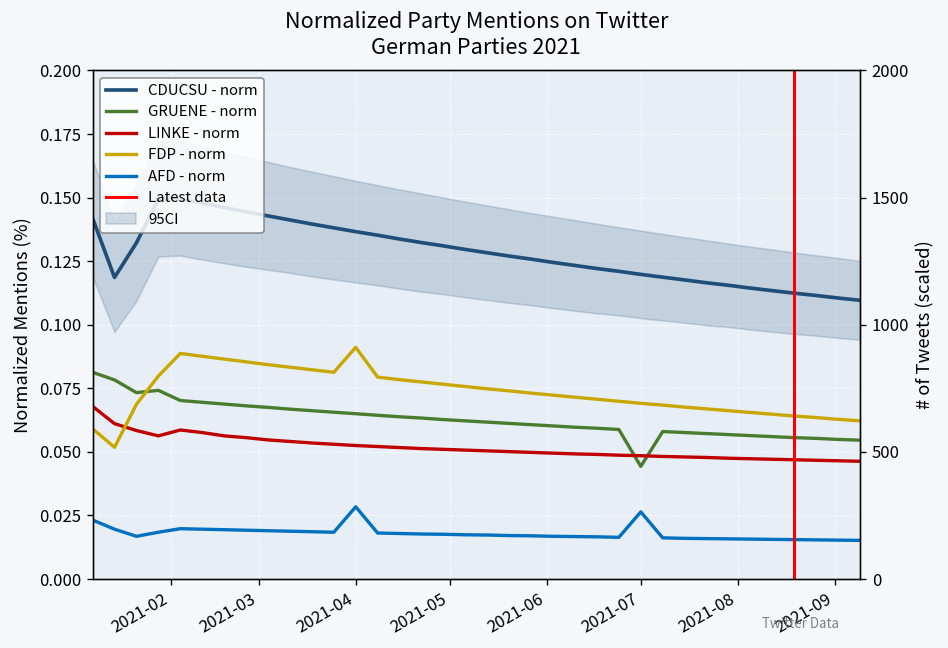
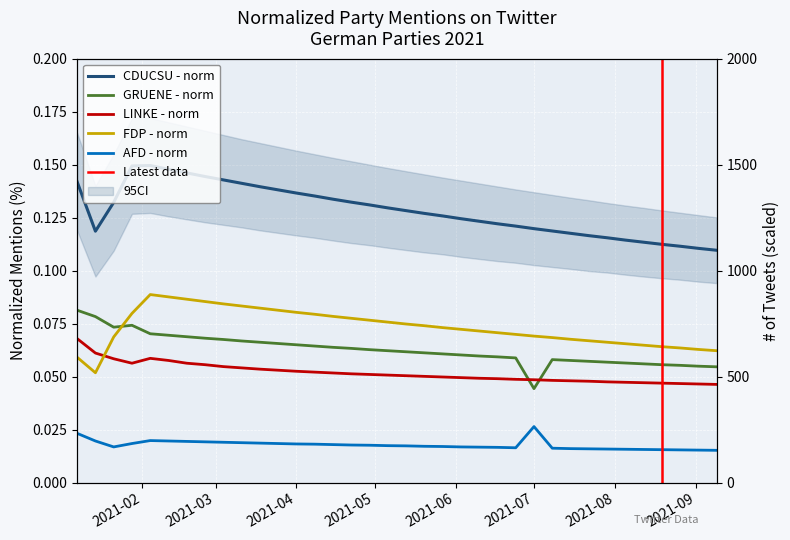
FDP - norm, 2021-04: 0.091 -> 0.080
AFD - norm, 2021-04: 0.028 -> 0.018
